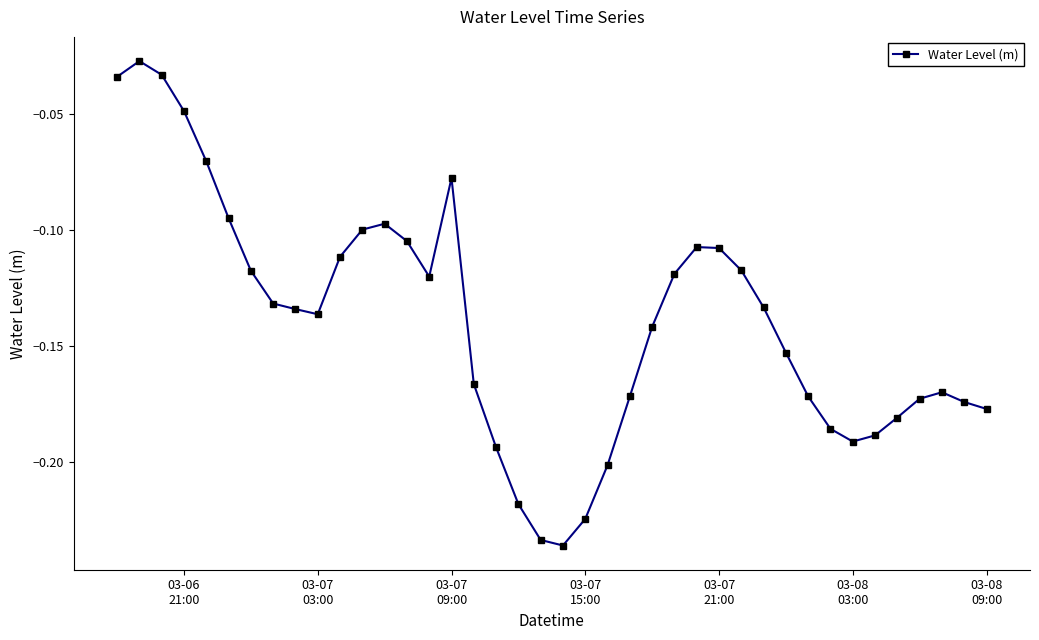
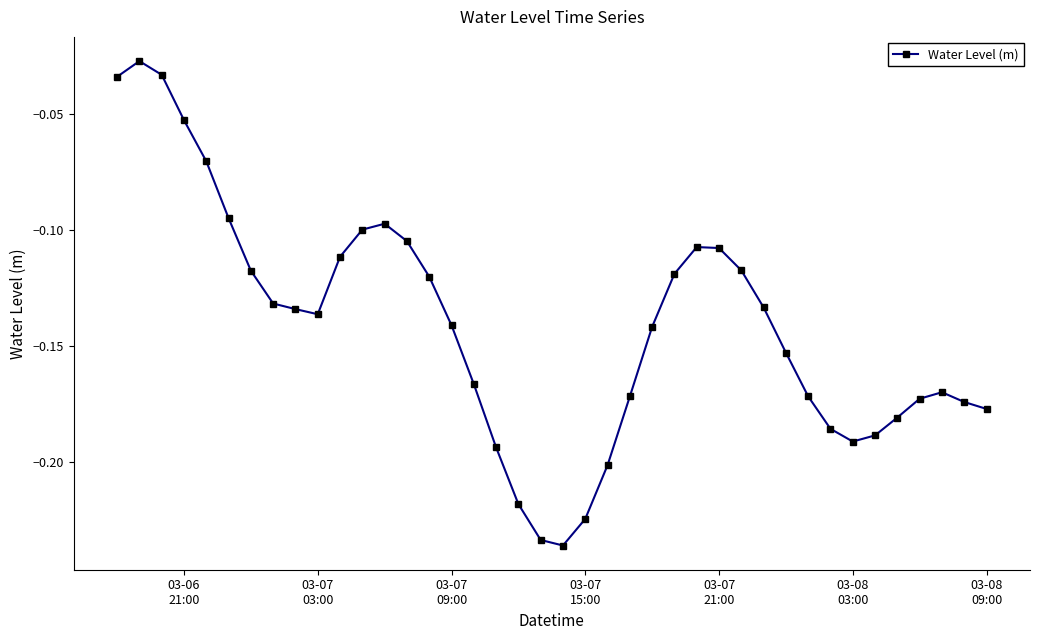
03-06 21:00: -0.049 -> -0.053
03-07 09:00: -0.078 -> -0.141
